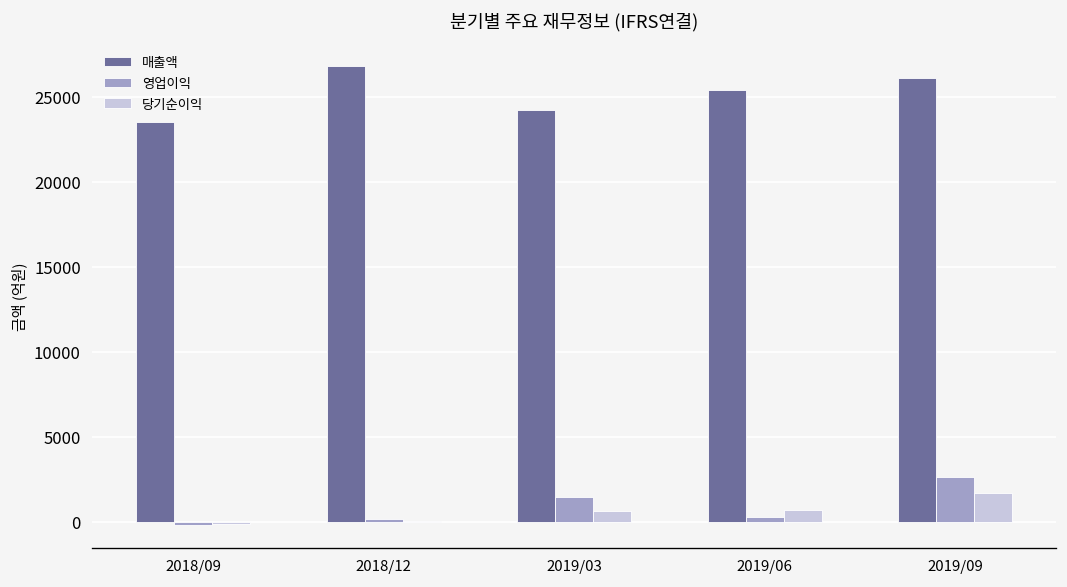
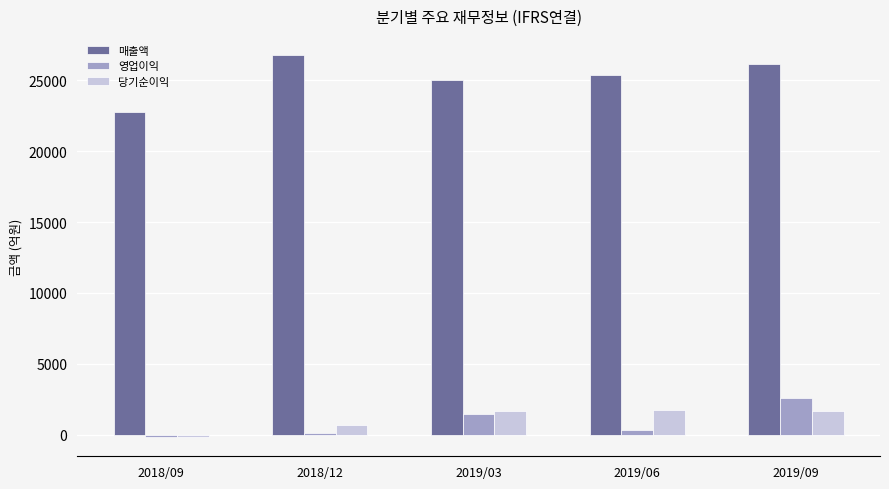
매출액, 2018/09: 23500 -> 22800
당기순이익, 2018/12: 0 -> 700
매출액, 2019/03: 24200 -> 25100
당기순이익, 2019/03: 600 -> 1700
당기순이익, 2019/06: 700 -> 1800
